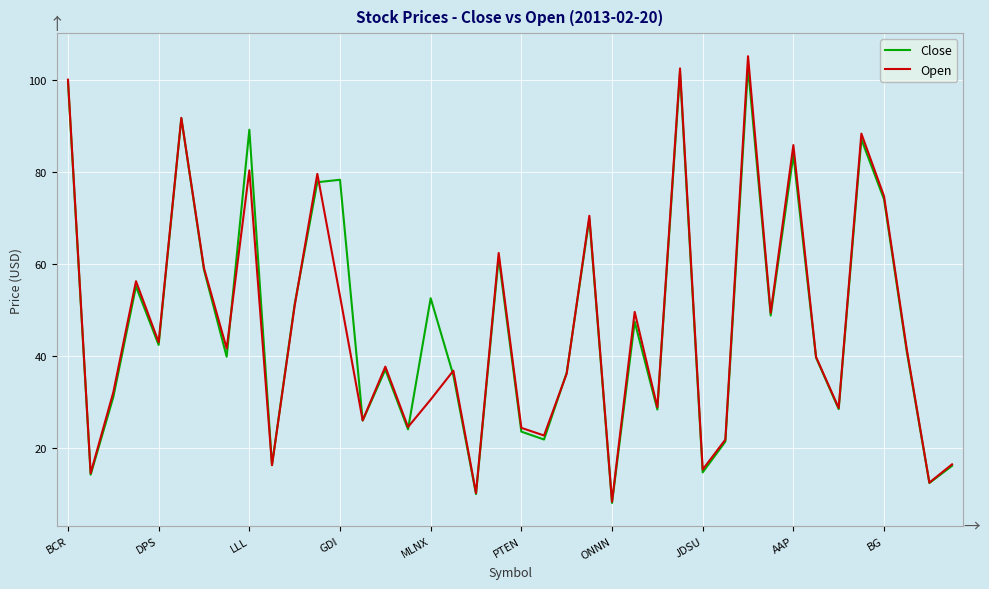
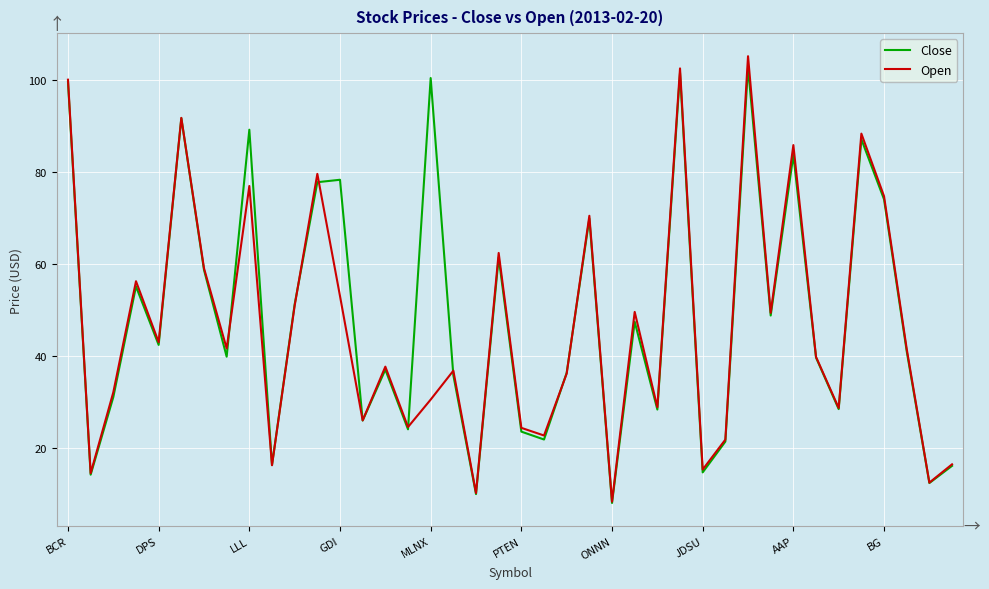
Open, LLL: 80 -> 77
Close, MLNX: 53 -> 100
